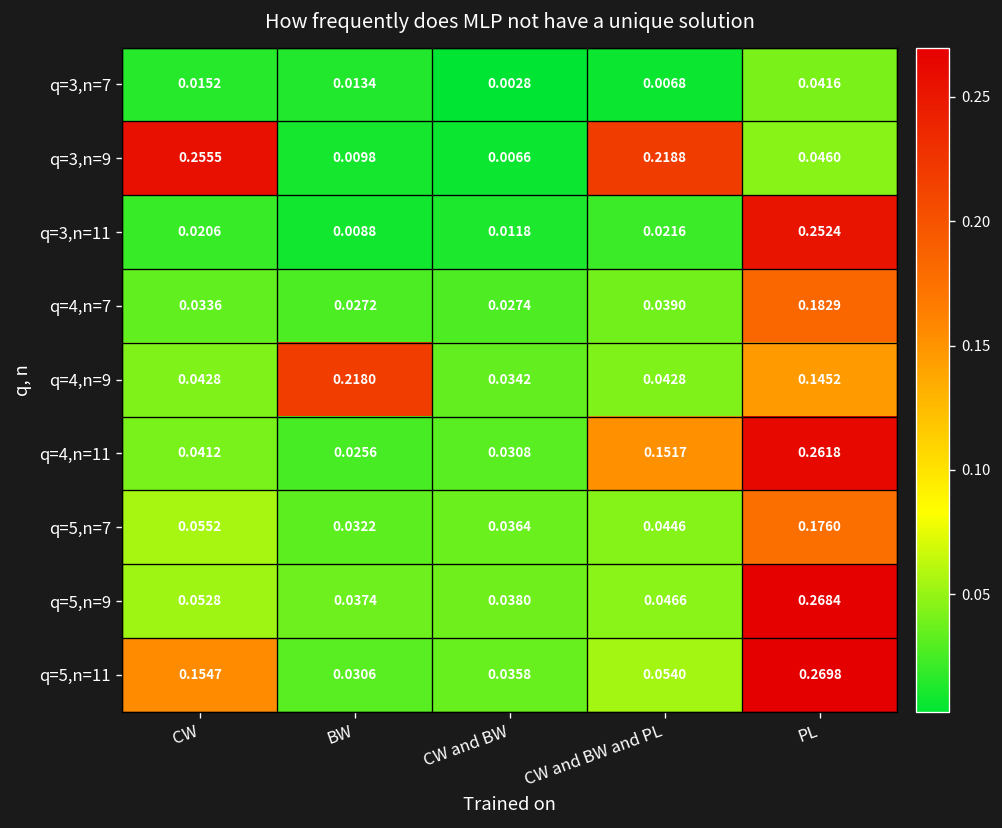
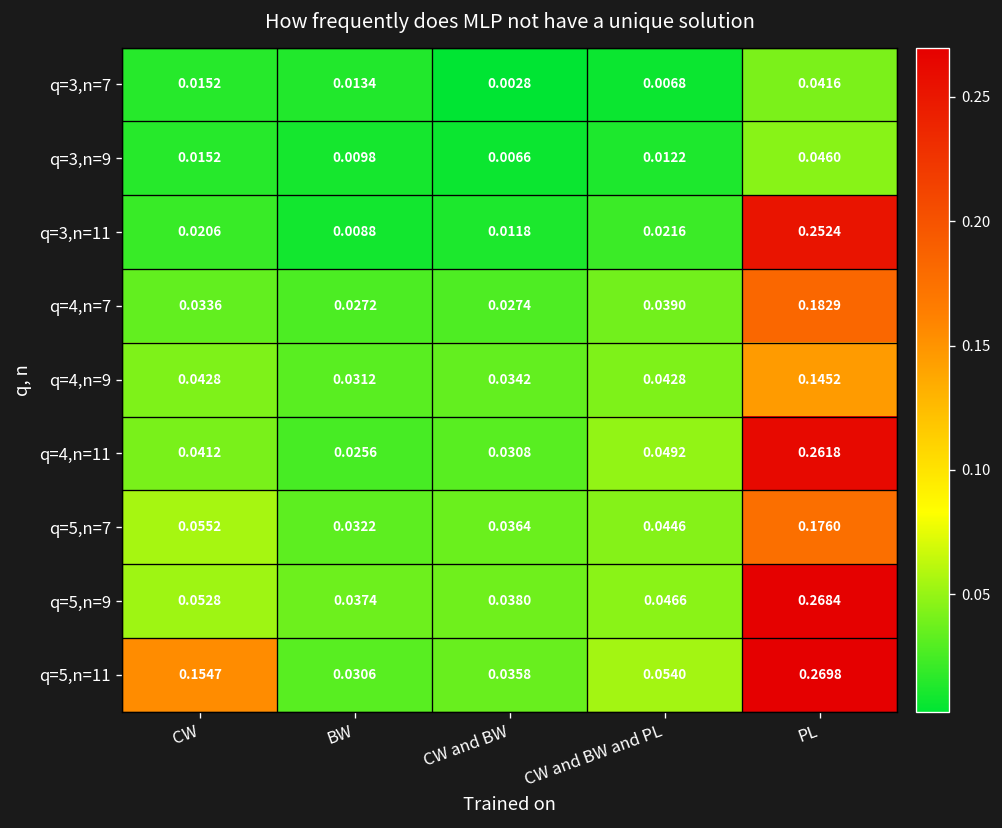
q=3,n=9, CW: 0.2555 -> 0.0152
q=3,n=9, CW and BW and PL: 0.2188 -> 0.0122
q=4,n=9, BW: 0.2180 -> 0.0312
q=4,n=11, CW and BW and PL: 0.1517 -> 0.0492
